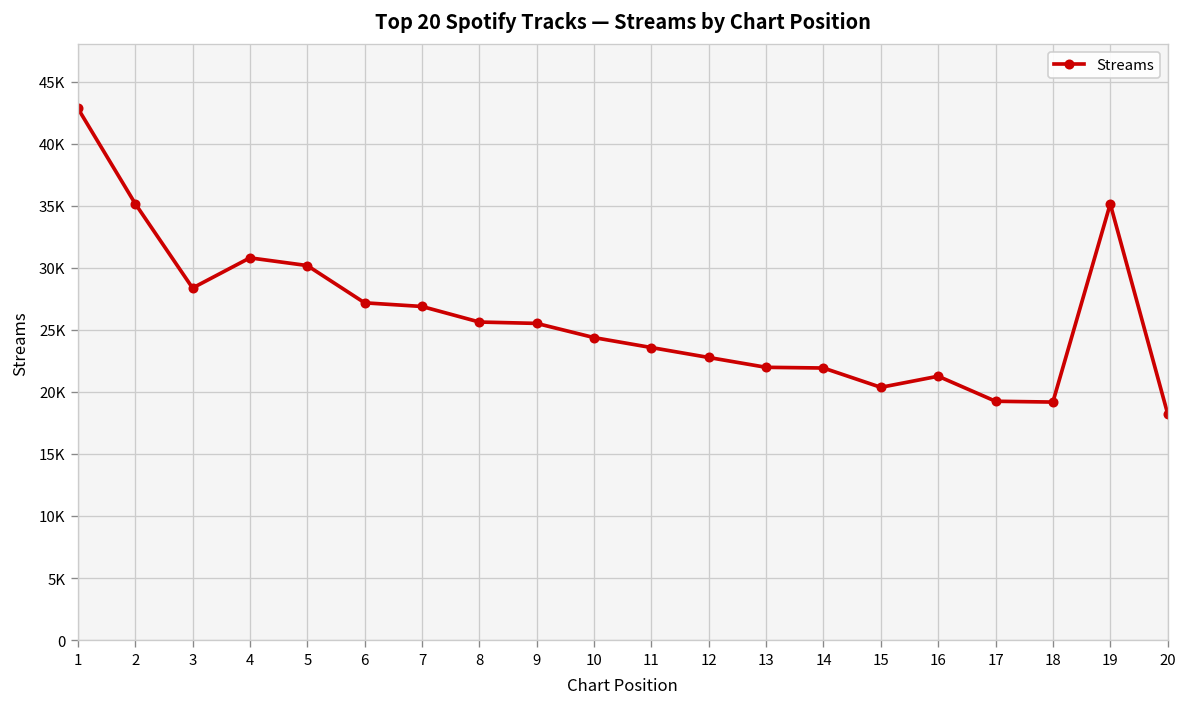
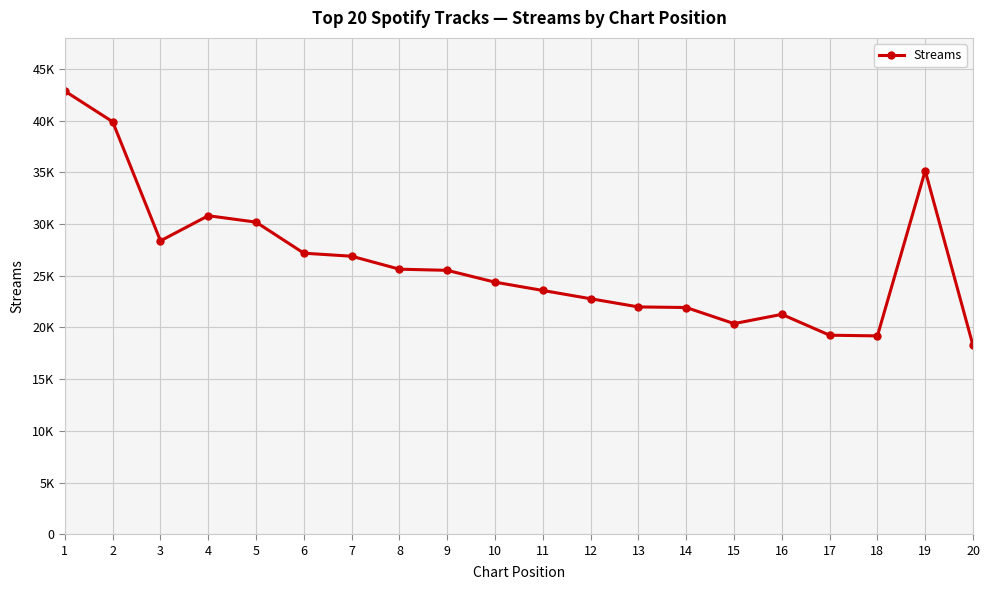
2: 35200 -> 39900
